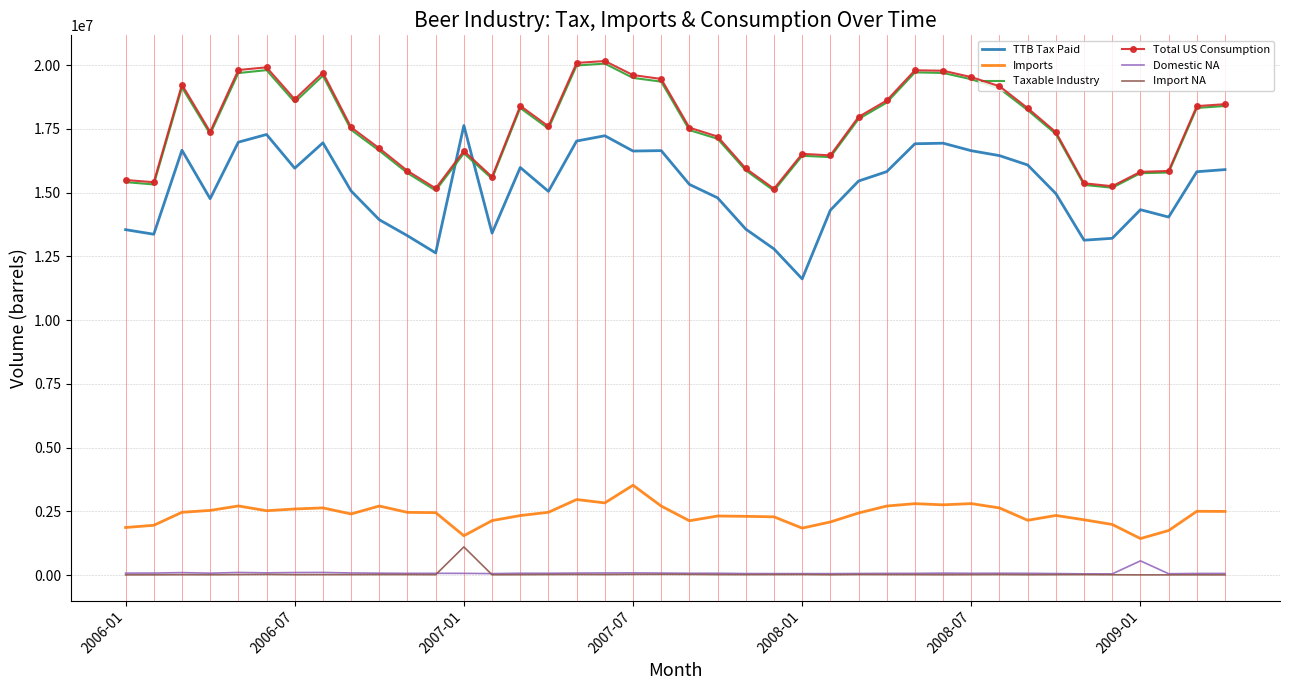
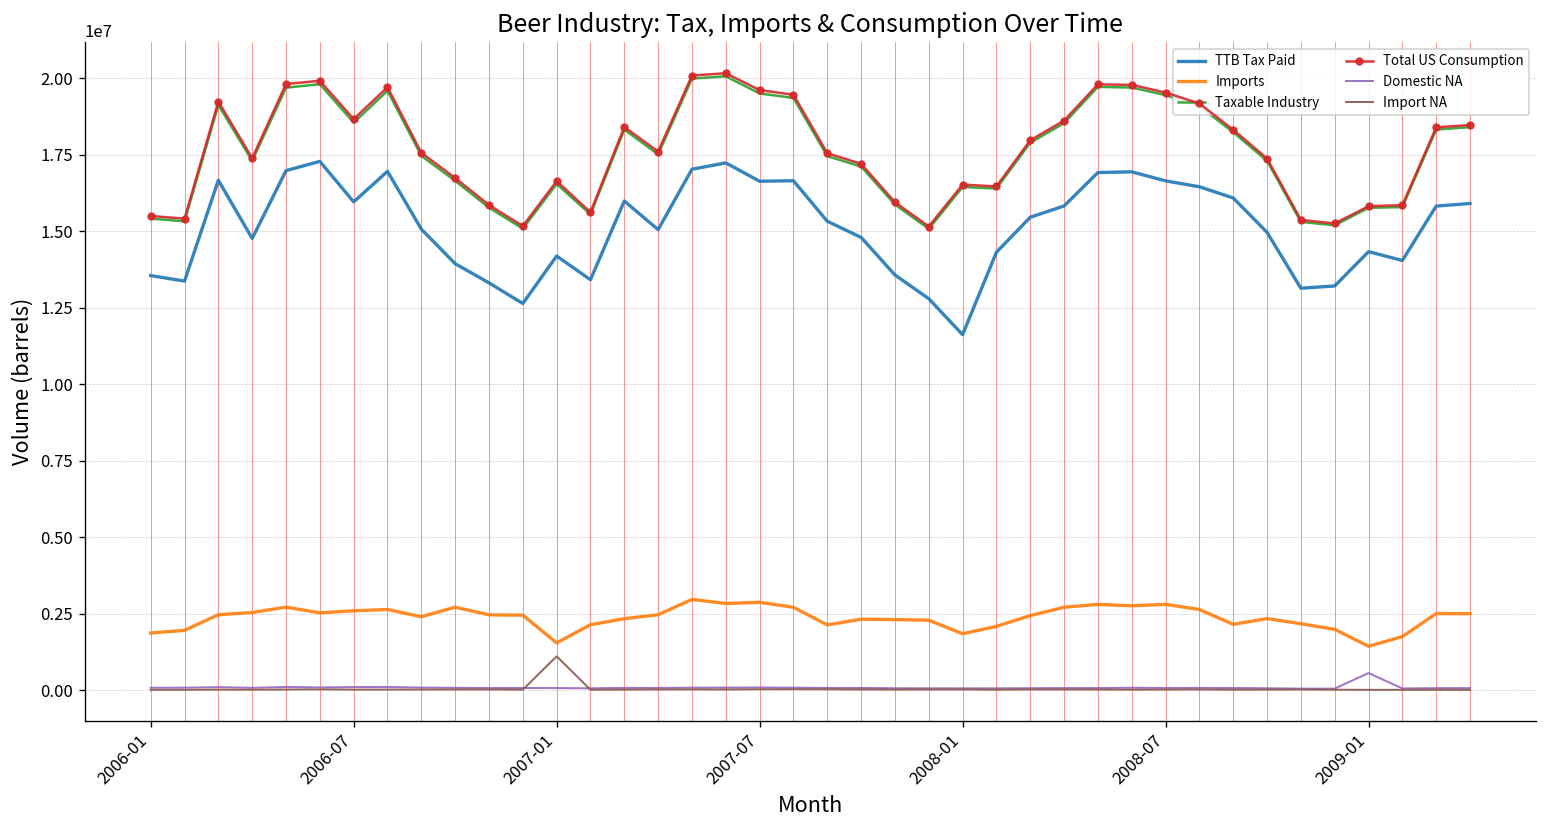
TTB Tax Paid, 2007-01: 17600000 -> 14200000
Imports, 2007-07: 3500000 -> 2900000
